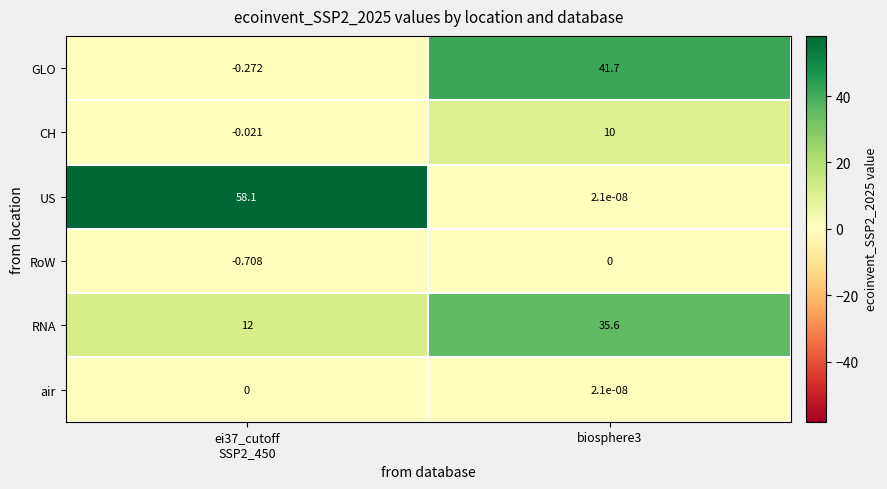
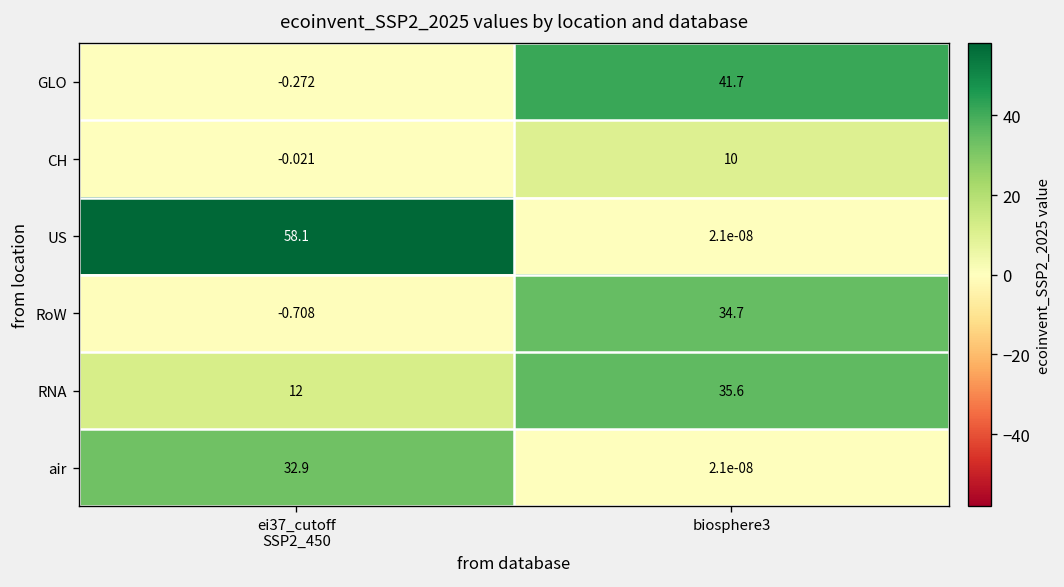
RoW, biosphere3: 0 -> 34.7
air, ei37_cutoff SSP2_450: 0 -> 32.9
